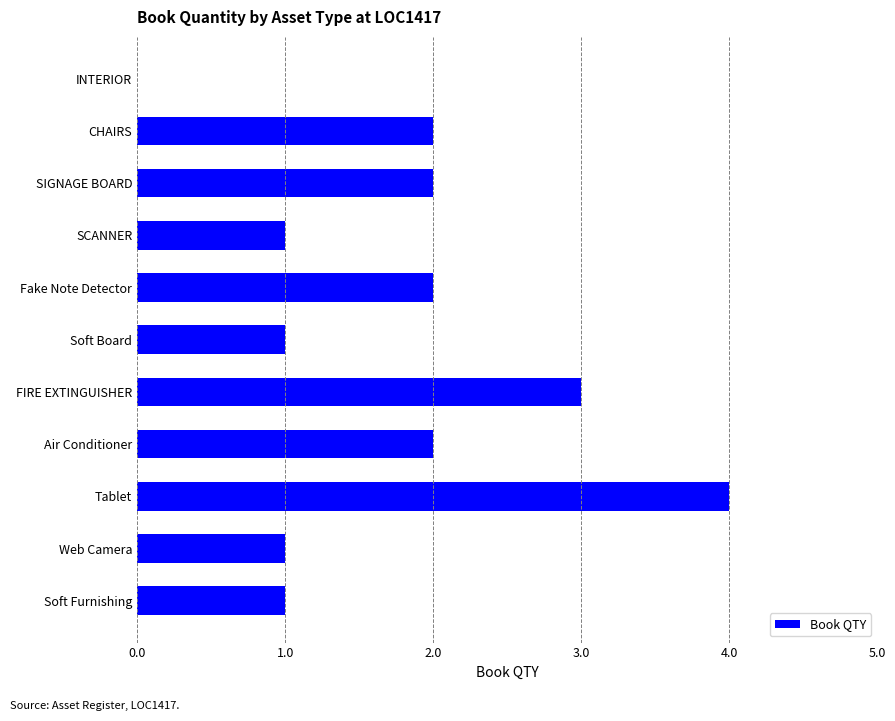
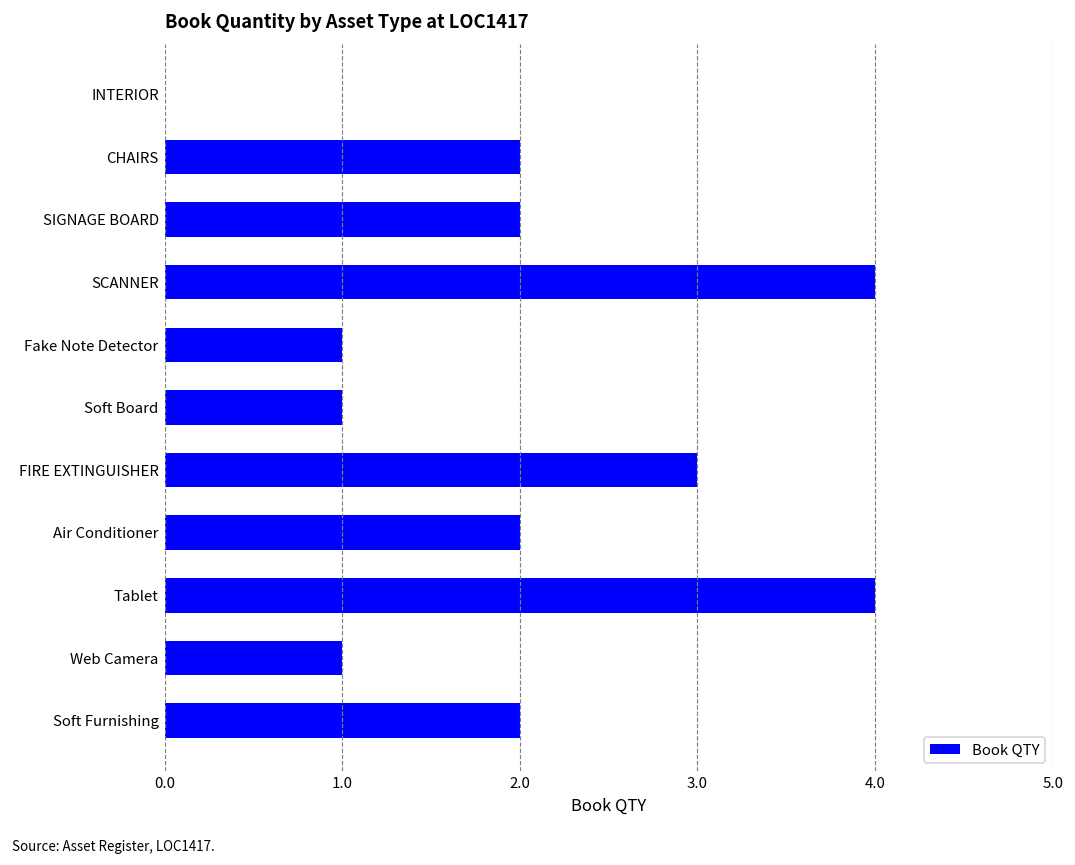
SCANNER: 1 -> 4
Fake Note Detector: 2 -> 1
Soft Furnishing: 1 -> 2
